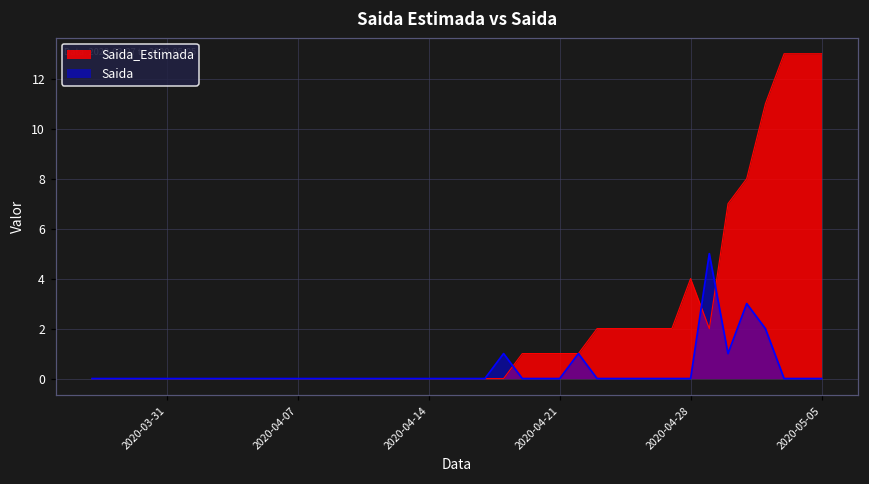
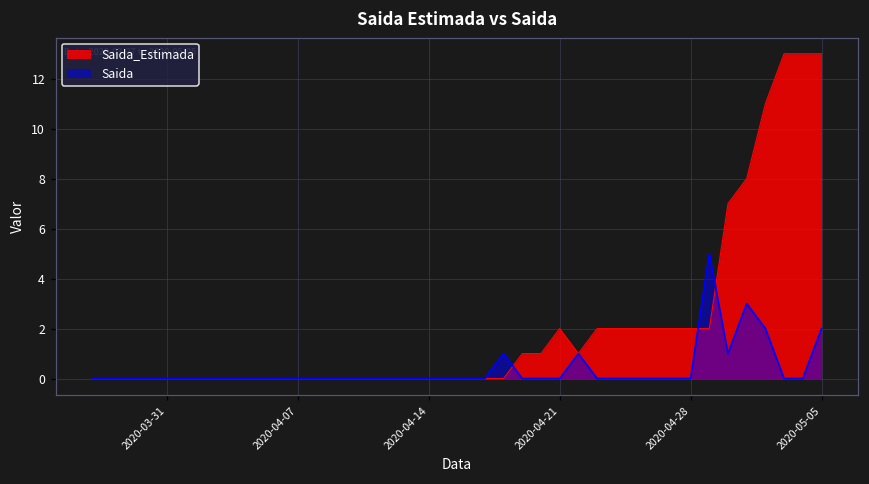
Saida_Estimada, 2020-04-21: 1 -> 2
Saida_Estimada, 2020-04-28: 4 -> 2
Saida, 2020-05-05: 0 -> 2
